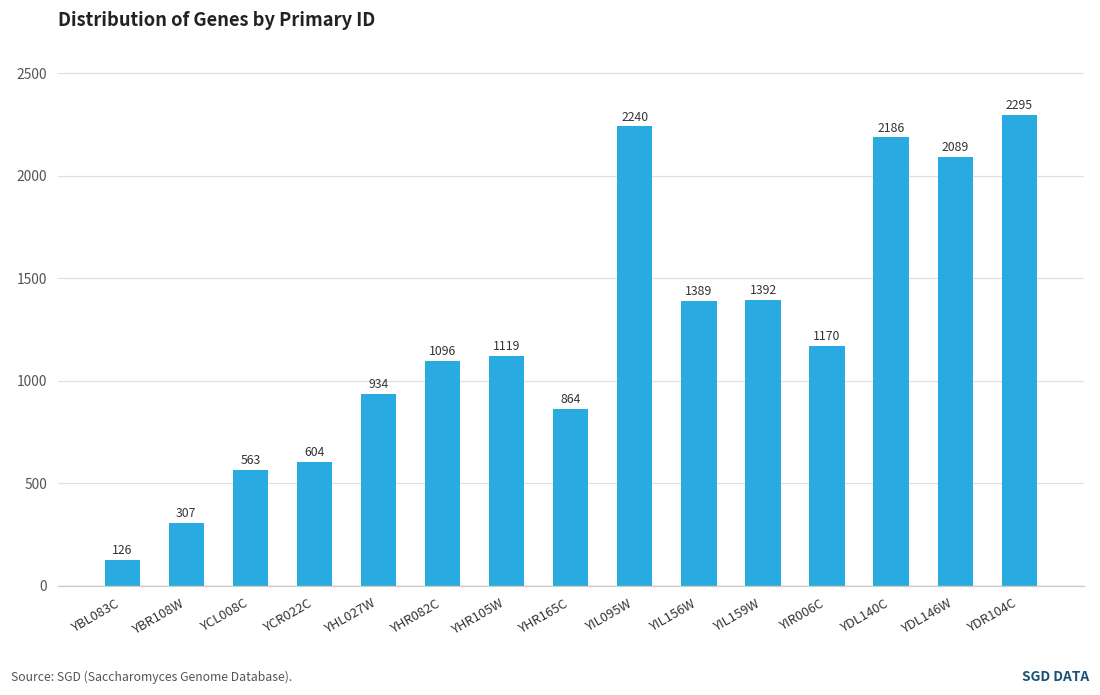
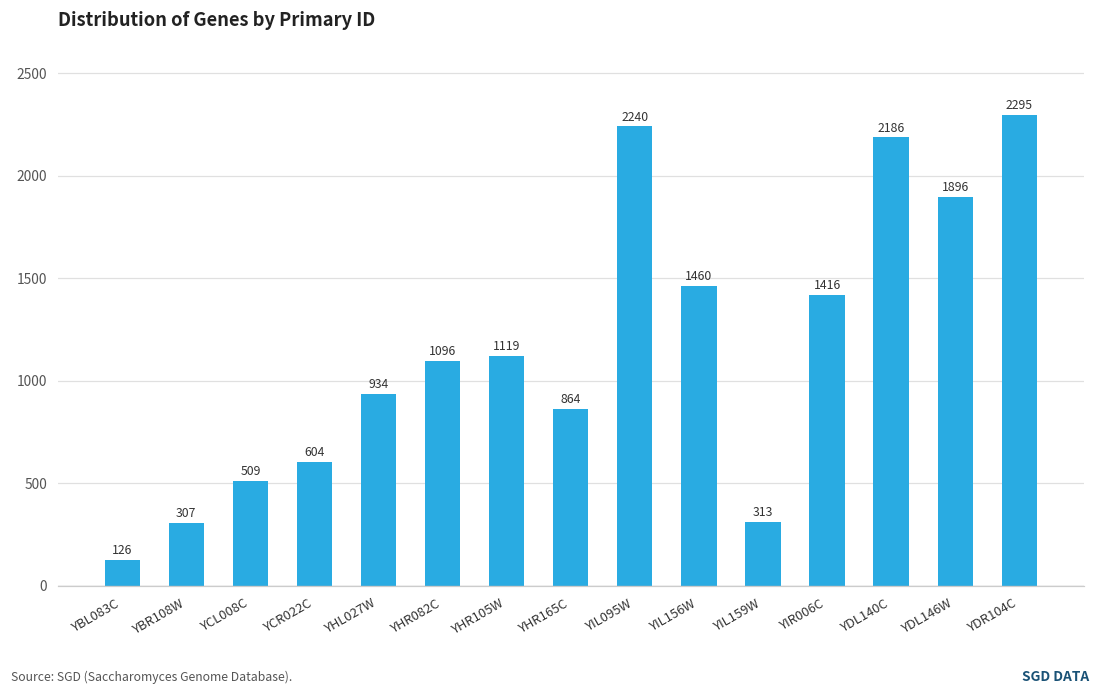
YCL008C: 563 -> 509
YIL156W: 1389 -> 1460
YIL159W: 1392 -> 313
YIR006C: 1170 -> 1416
YDL146W: 2089 -> 1896
